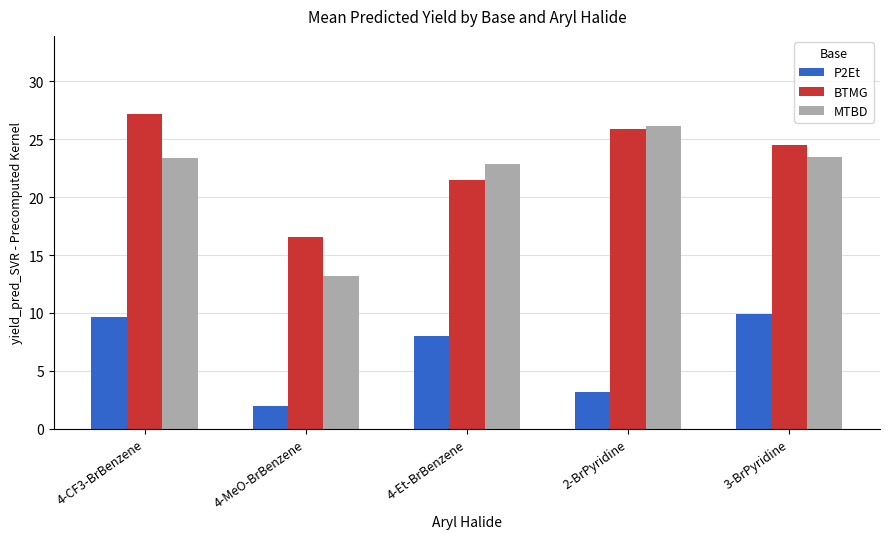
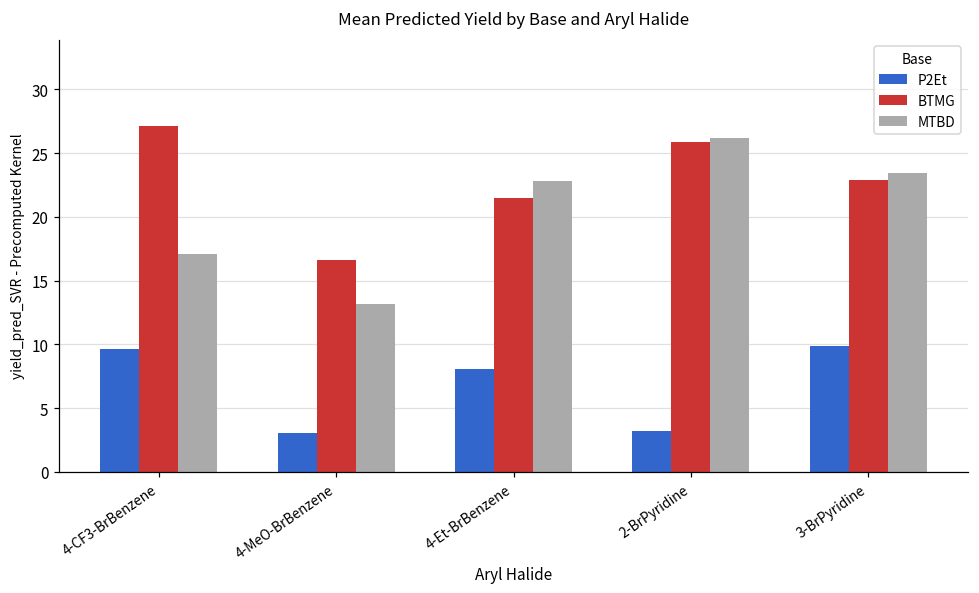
MTBD, 4-CF3-BrBenzene: 23.3 -> 17.1
P2Et, 4-MeO-BrBenzene: 2.0 -> 3.1
BTMG, 3-BrPyridine: 24.5 -> 22.9
